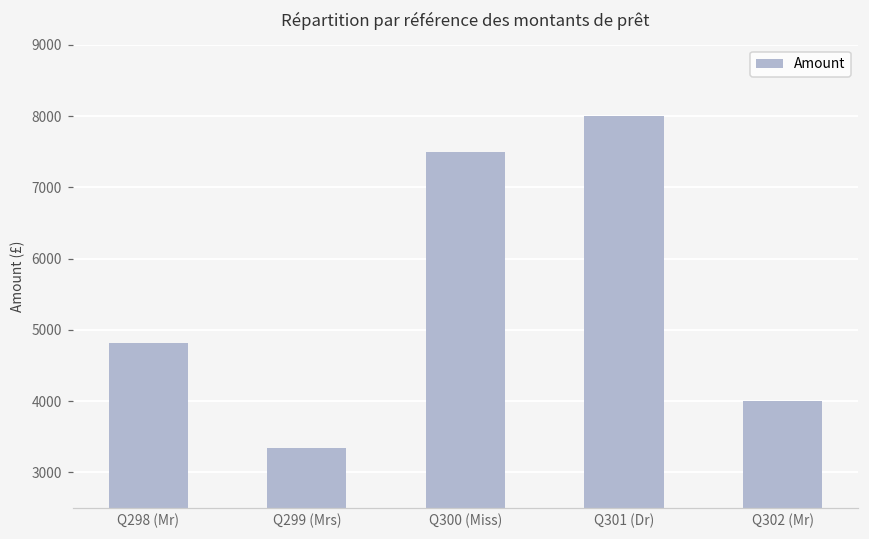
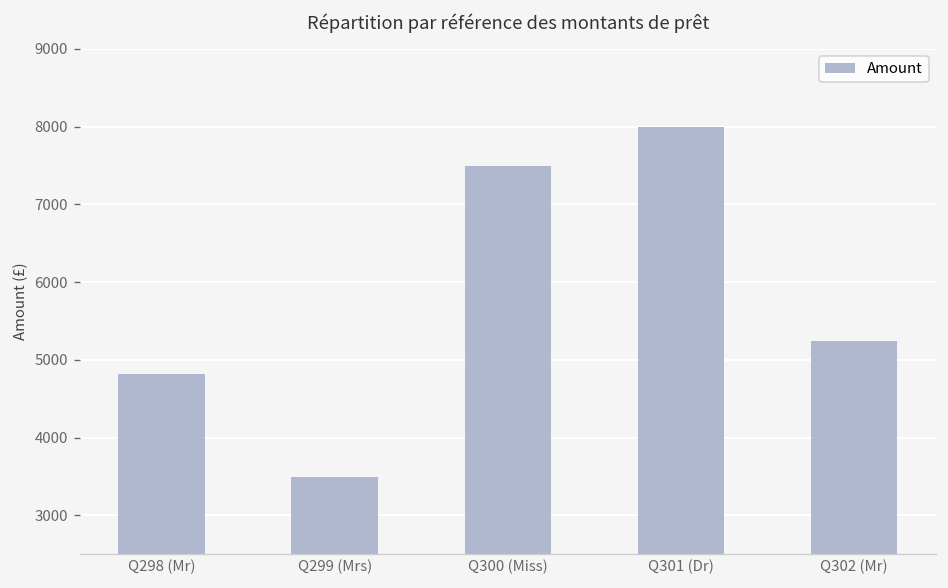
Q299 (Mrs): 3300 -> 3500
Q302 (Mr): 4000 -> 5200
